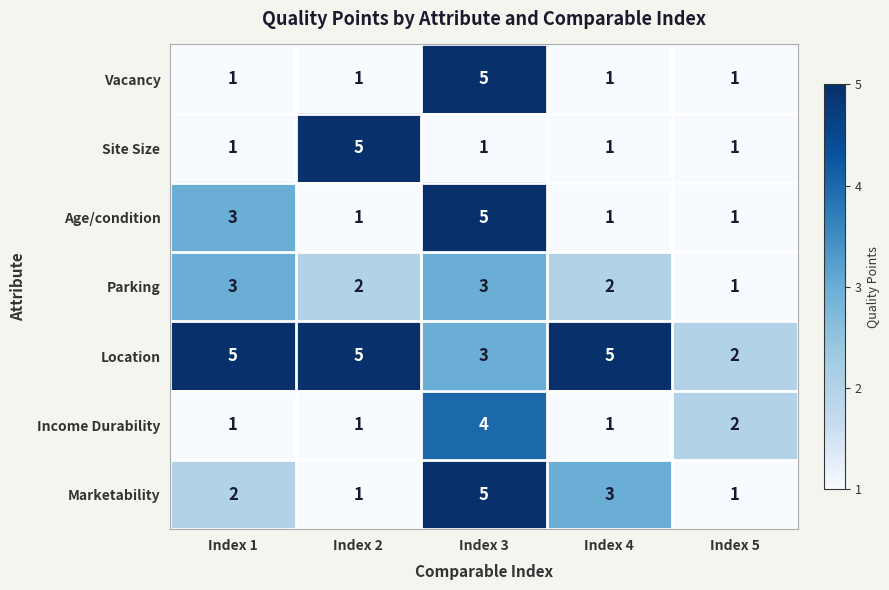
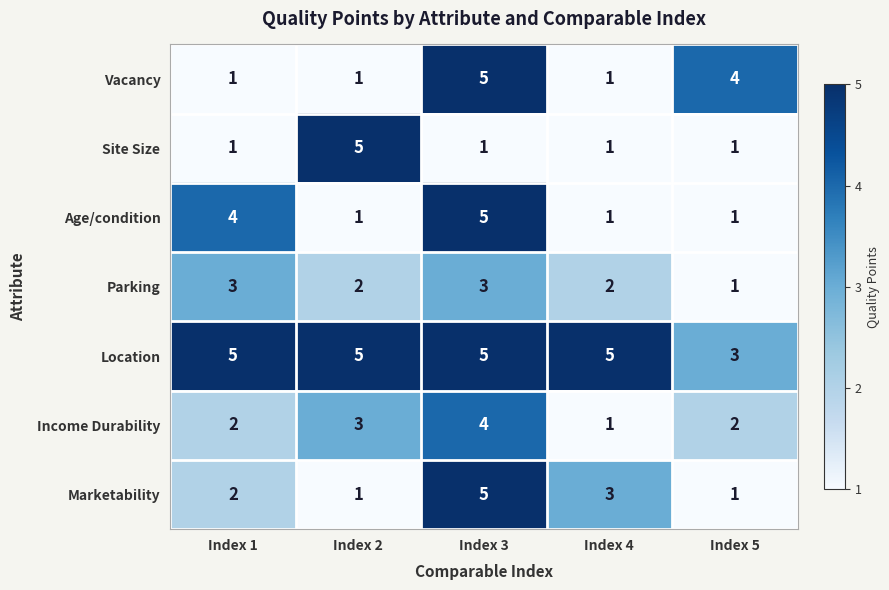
Vacancy, Index 5: 1 -> 4
Age/condition, Index 1: 3 -> 4
Location, Index 3: 3 -> 5
Location, Index 5: 2 -> 3
Income Durability, Index 1: 1 -> 2
Income Durability, Index 2: 1 -> 3
